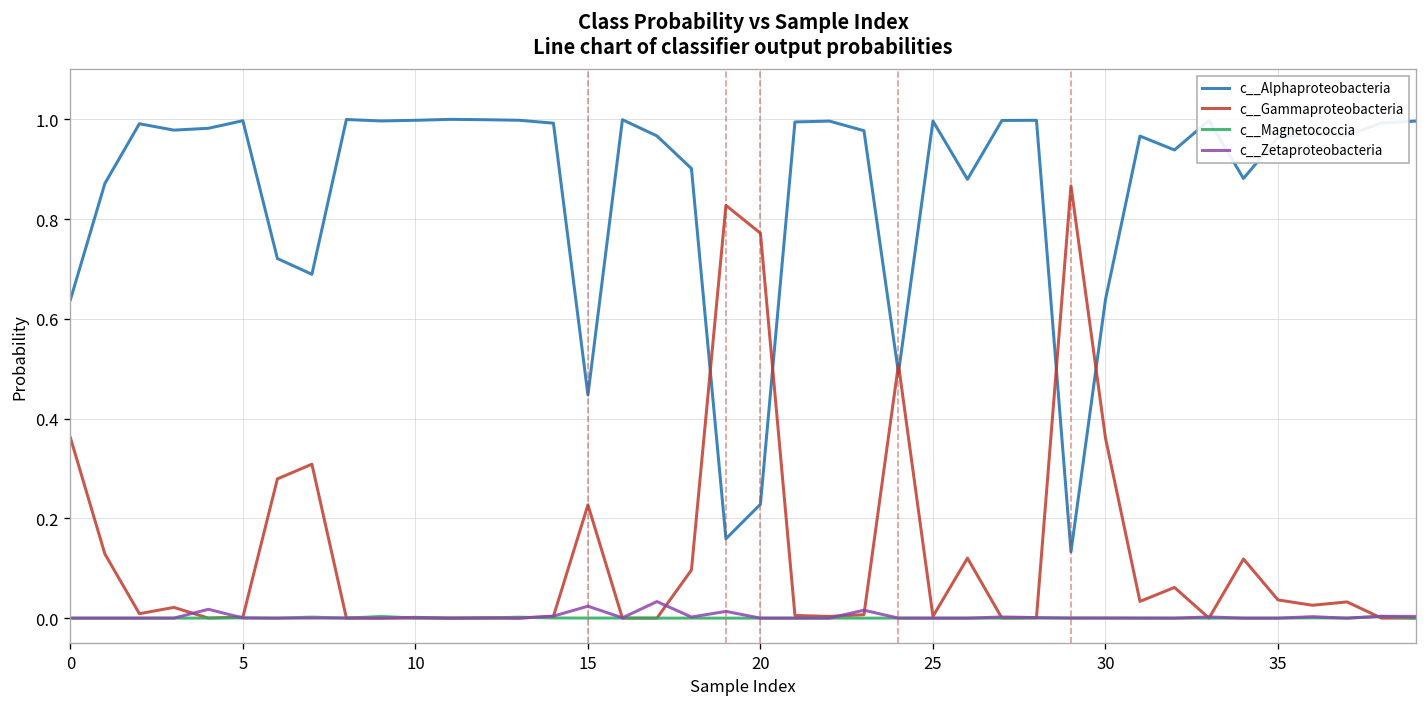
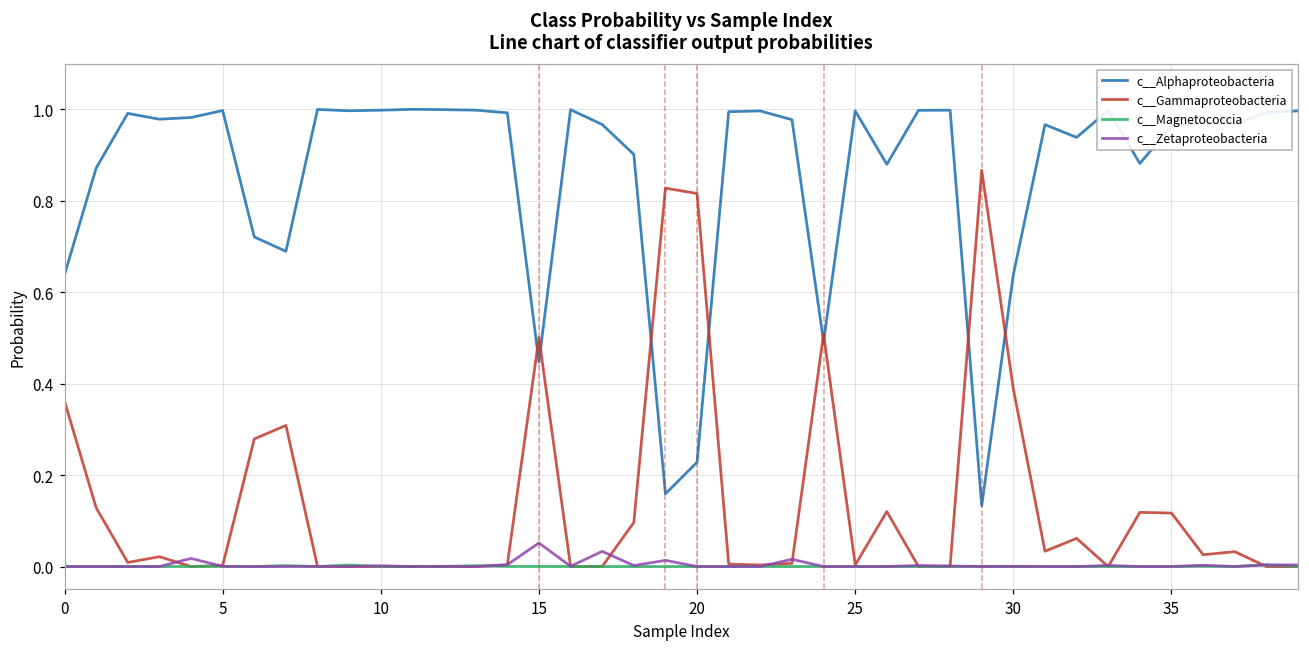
c__Gammaproteobacteria, 15: 0.23 -> 0.50
c__Zetaproteobacteria, 15: 0.02 -> 0.05
c__Gammaproteobacteria, 20: 0.77 -> 0.82
c__Gammaproteobacteria, 30: 0.36 -> 0.39
c__Gammaproteobacteria, 35: 0.04 -> 0.12
